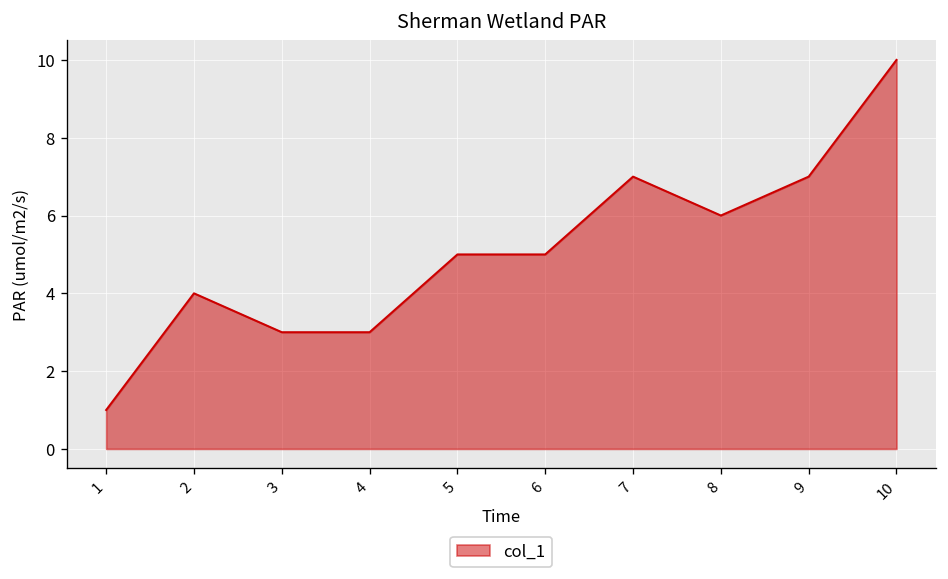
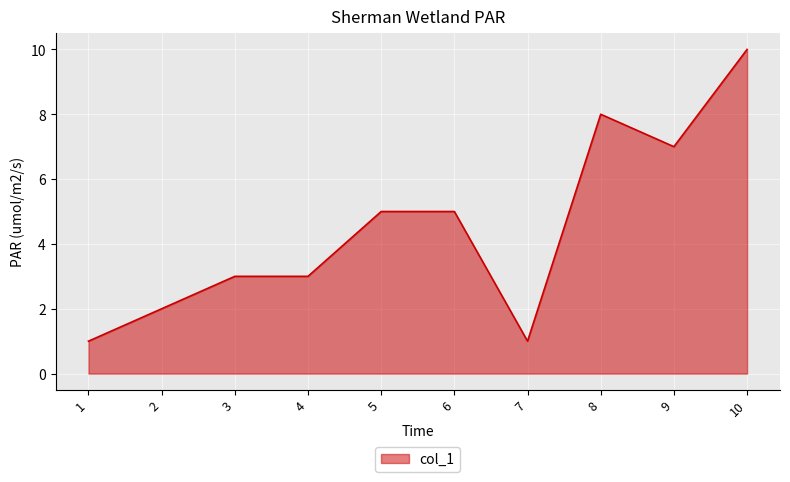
2: 4 -> 2
7: 7 -> 1
8: 6 -> 8
